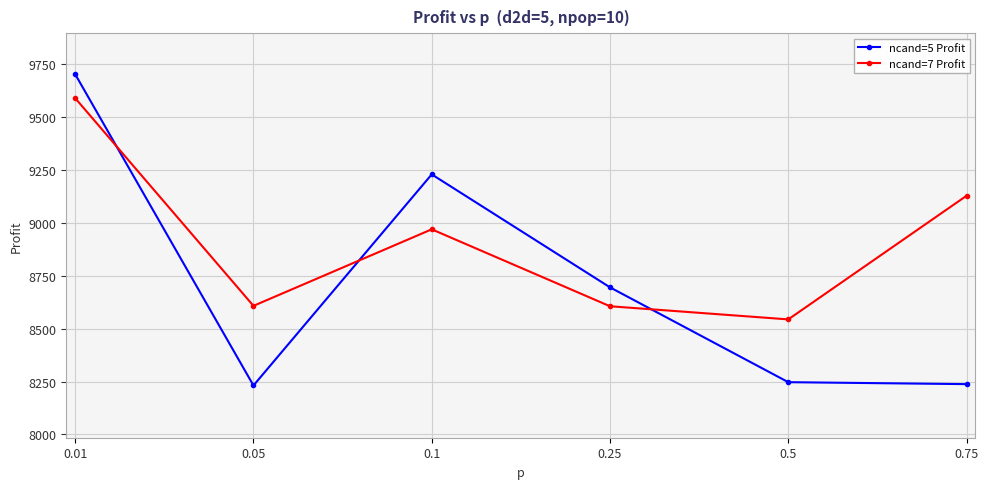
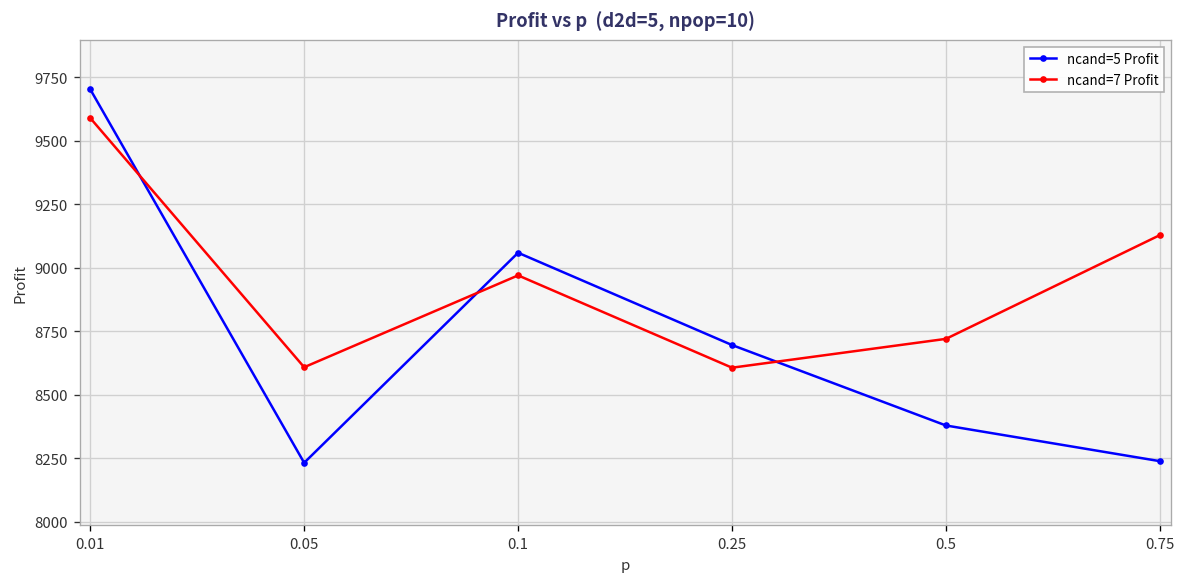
ncand=5 Profit, 0.1: 9230 -> 9060
ncand=5 Profit, 0.5: 8250 -> 8380
ncand=7 Profit, 0.5: 8540 -> 8720
